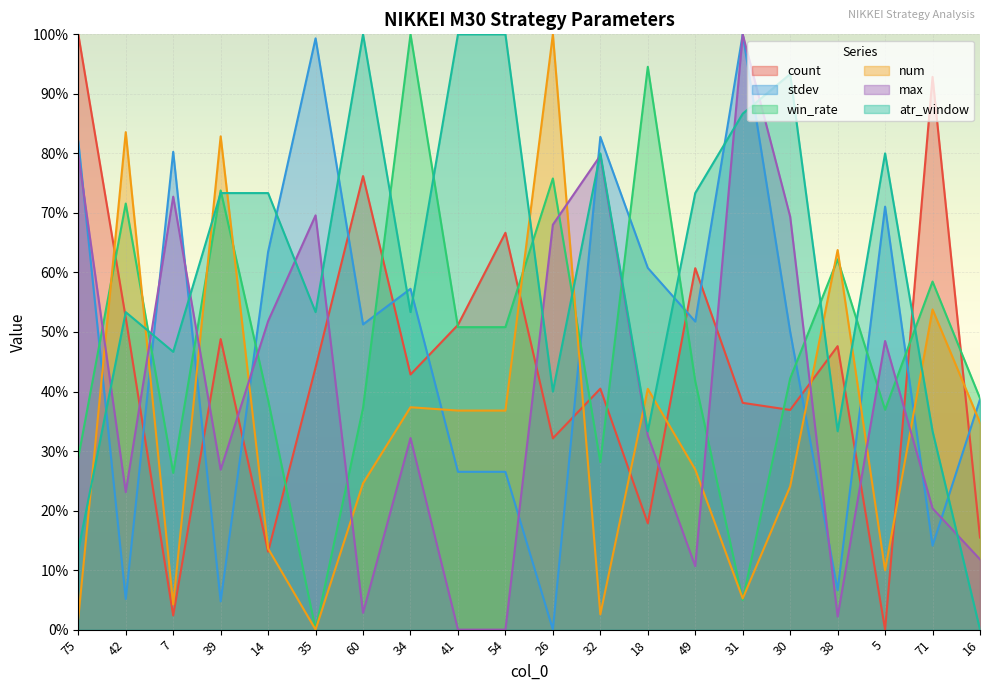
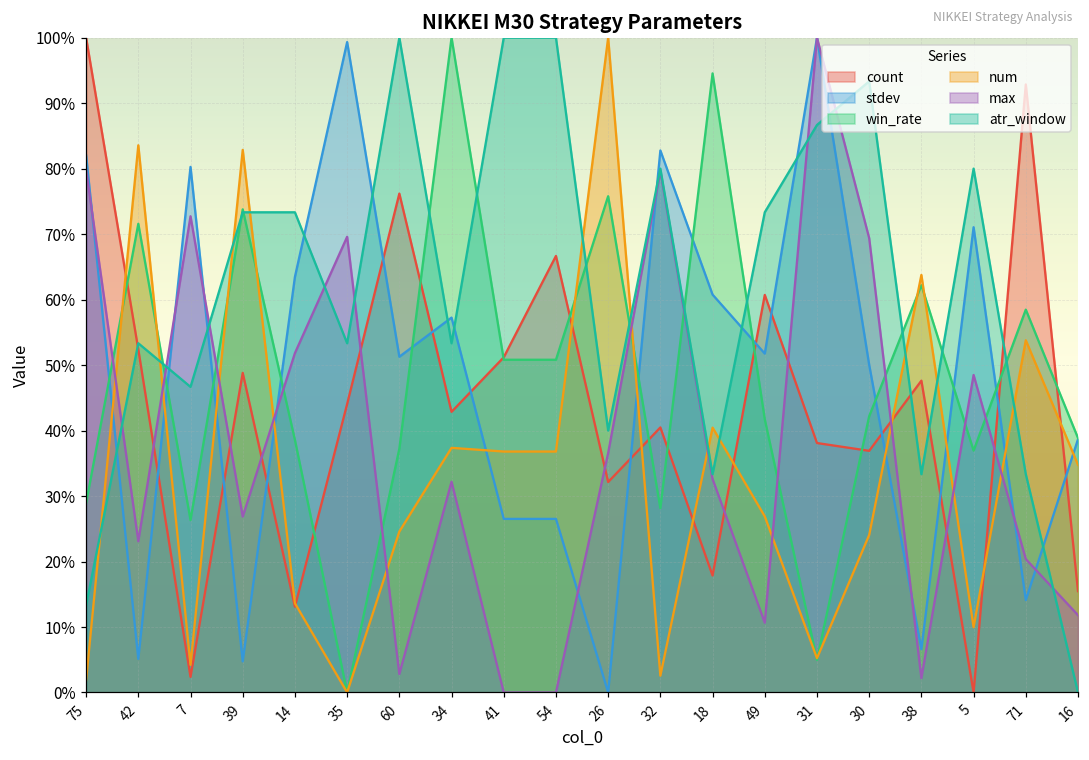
max, 26: 68% -> 37%
